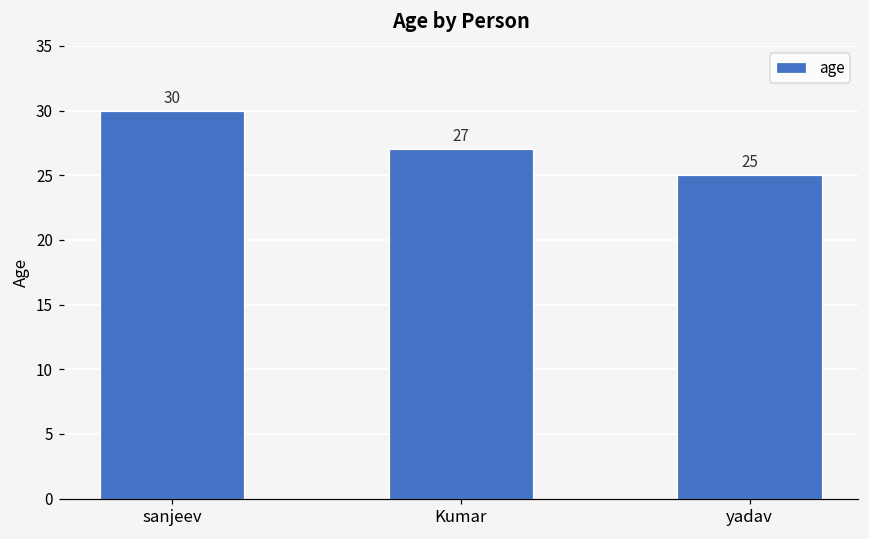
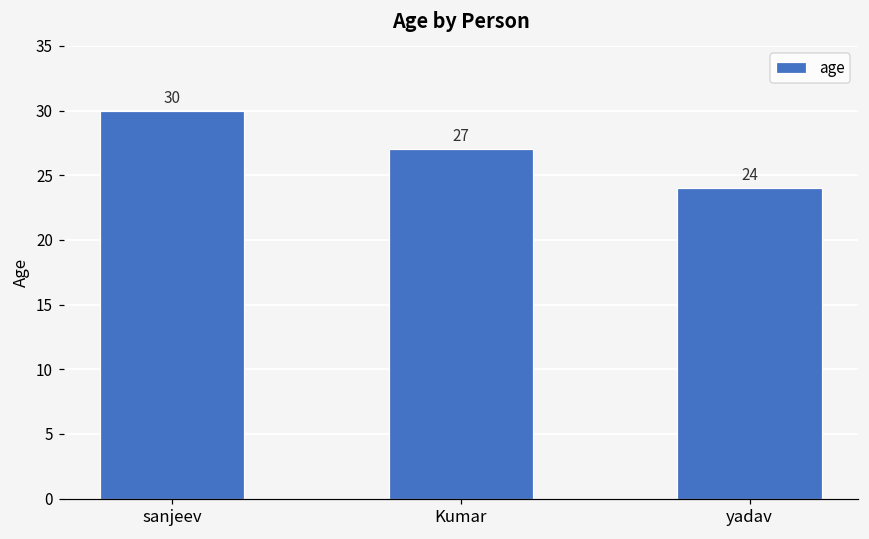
yadav: 25 -> 24
